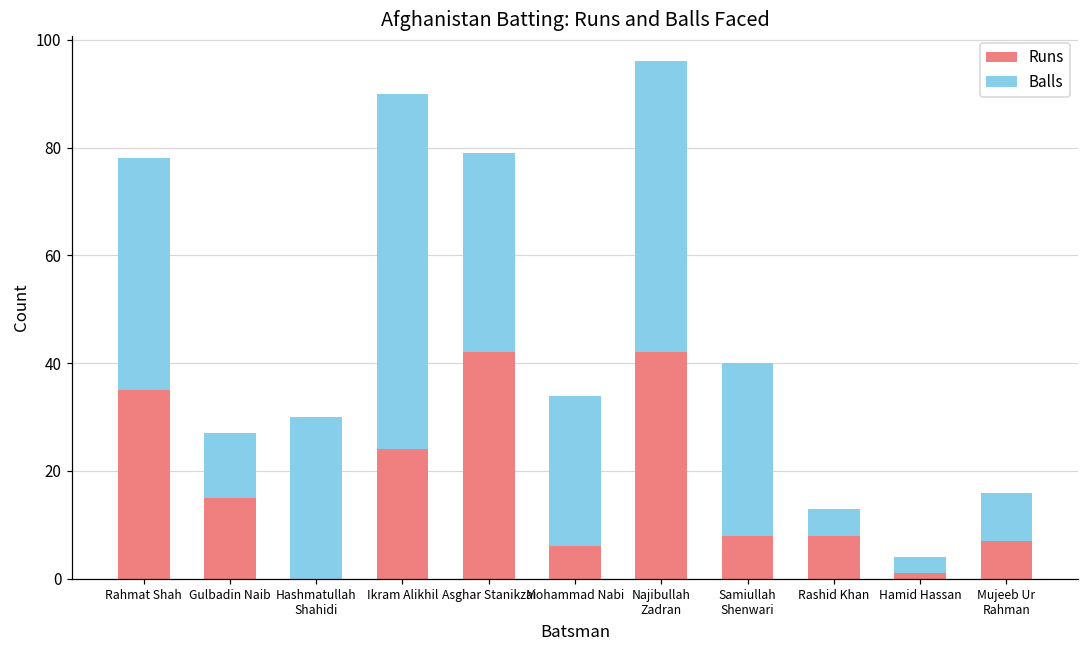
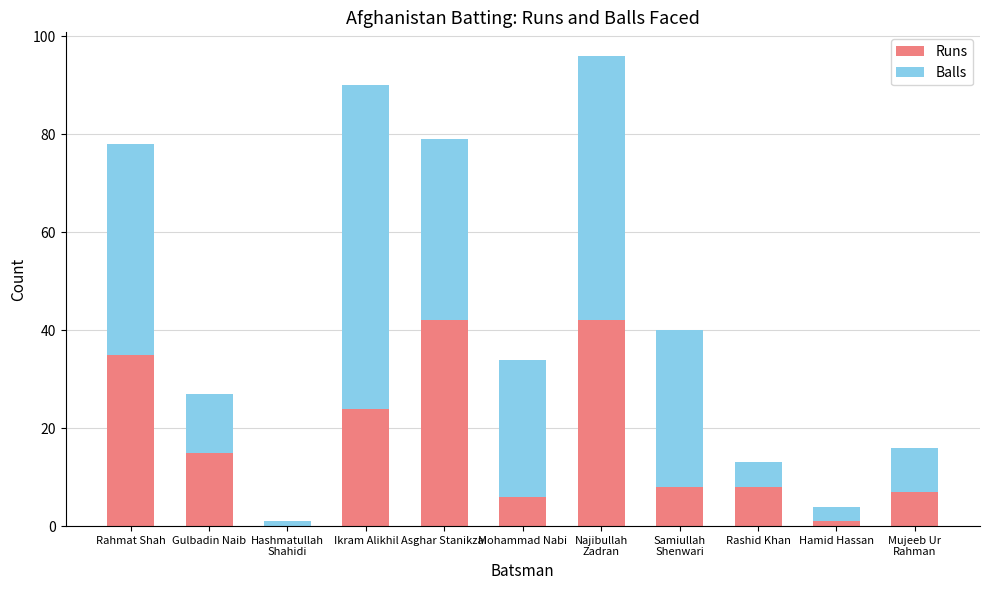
Balls, Hashmatullah Shahidi: 30 -> 1
